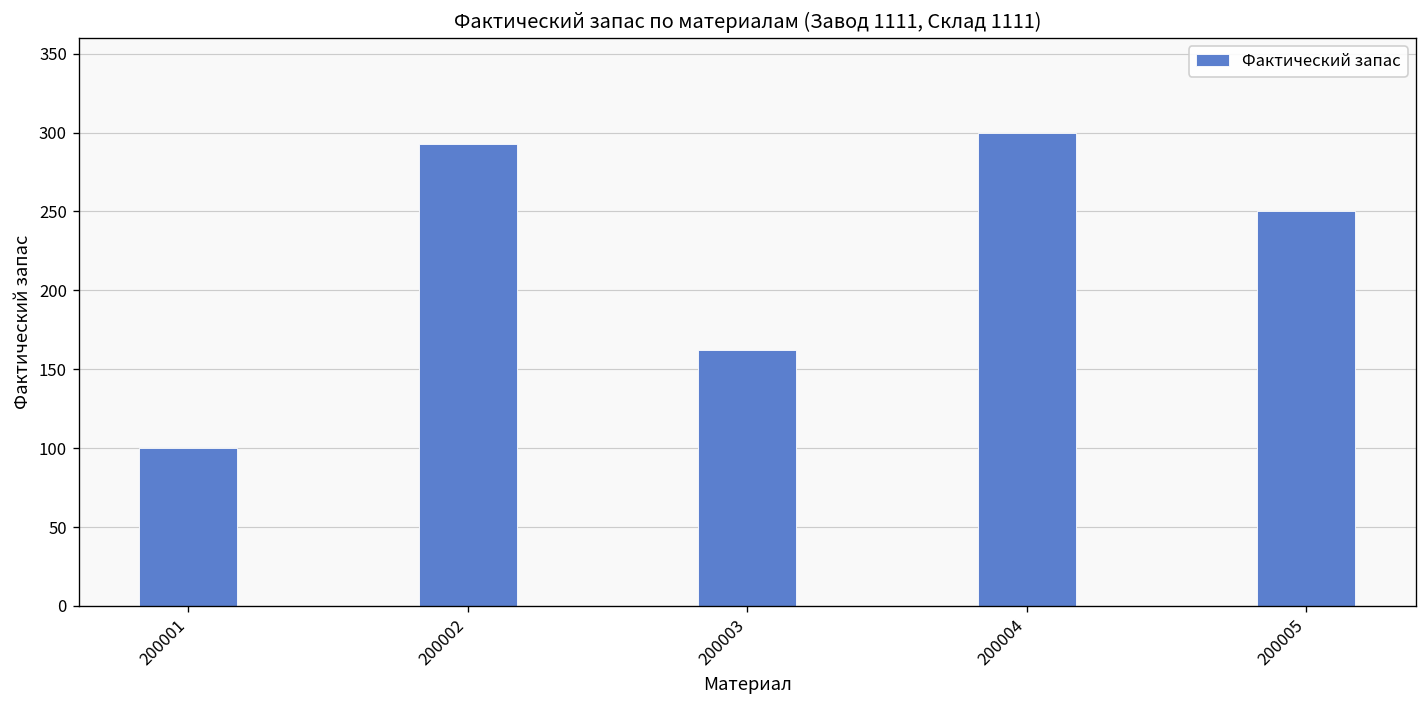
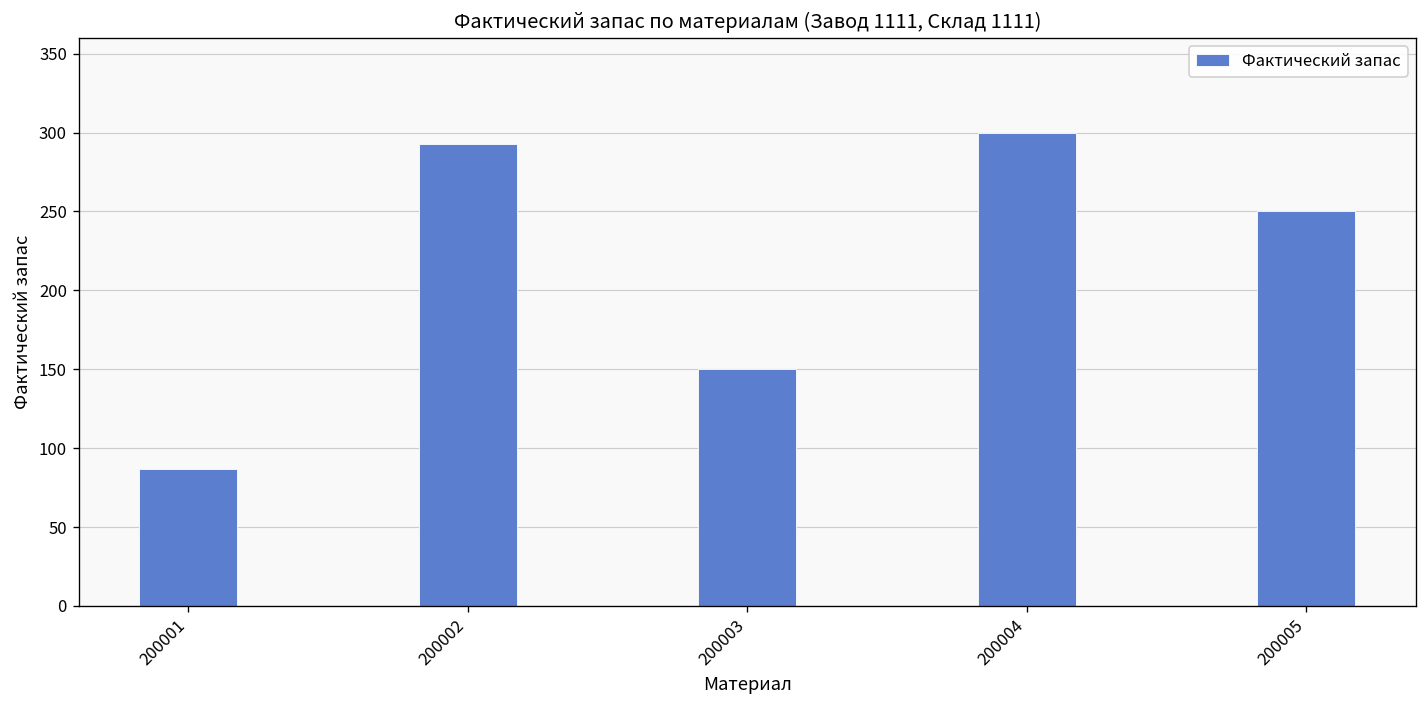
200001: 100 -> 87
200003: 162 -> 150
